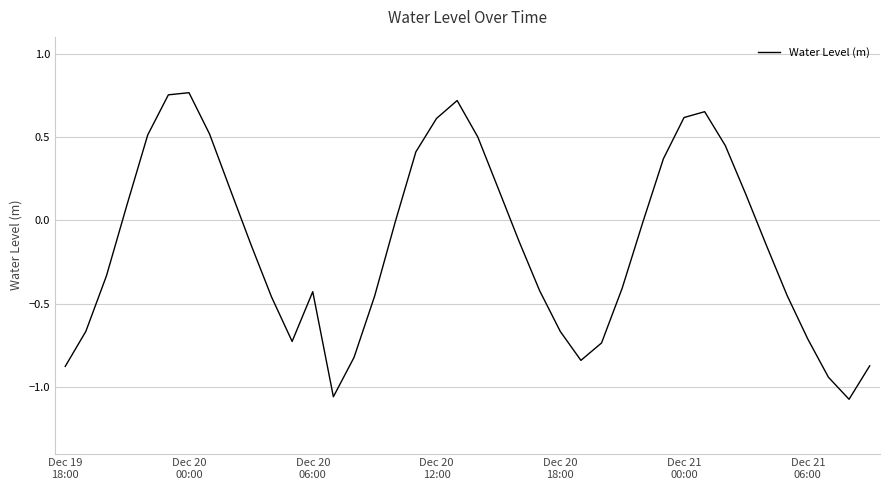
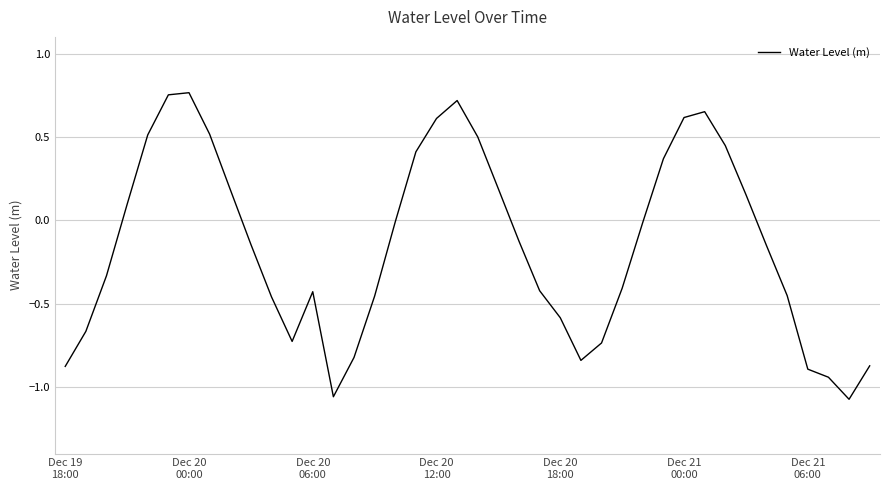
Dec 20 18:00: -0.67 -> -0.59
Dec 21 06:00: -0.71 -> -0.89
